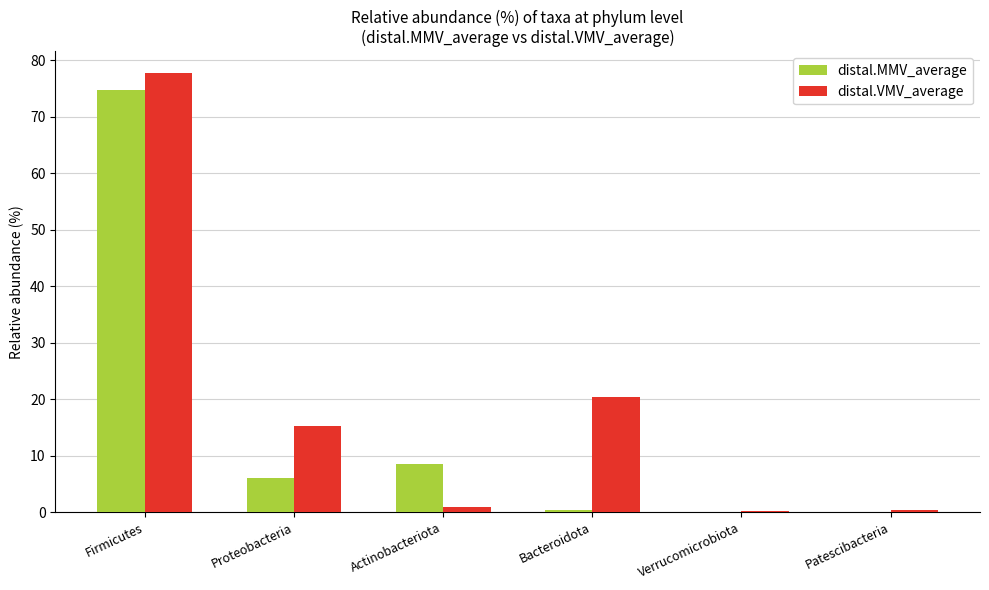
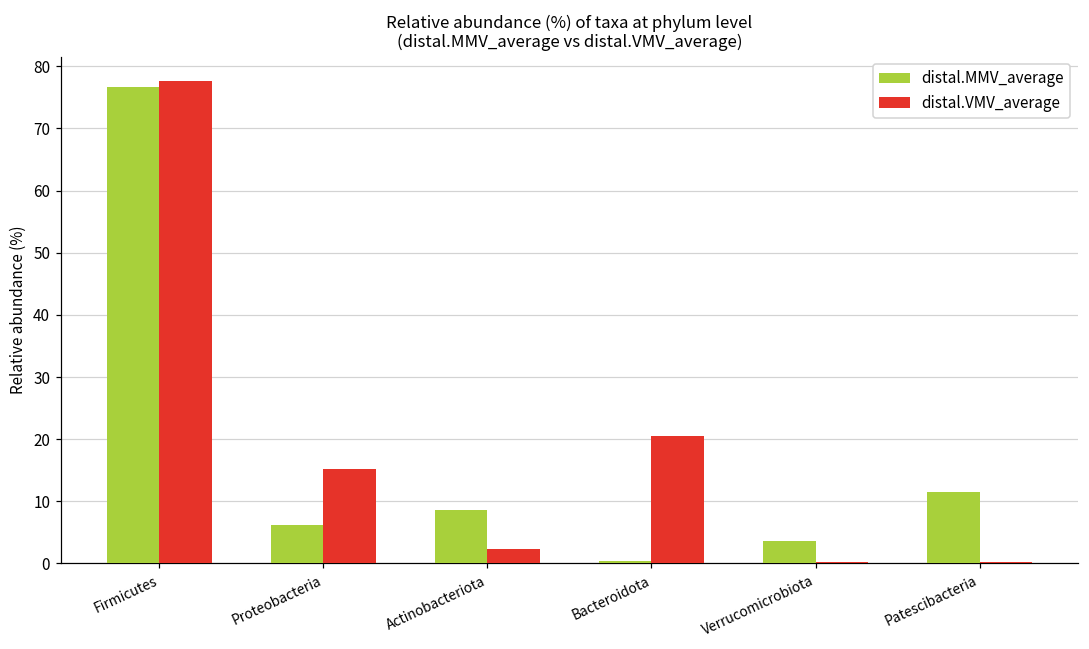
distal.MMV_average, Firmicutes: 75 -> 77
distal.VMV_average, Actinobacteriota: 1 -> 2
distal.MMV_average, Verrucomicrobiota: 0 -> 4
distal.MMV_average, Patescibacteria: 0 -> 11
